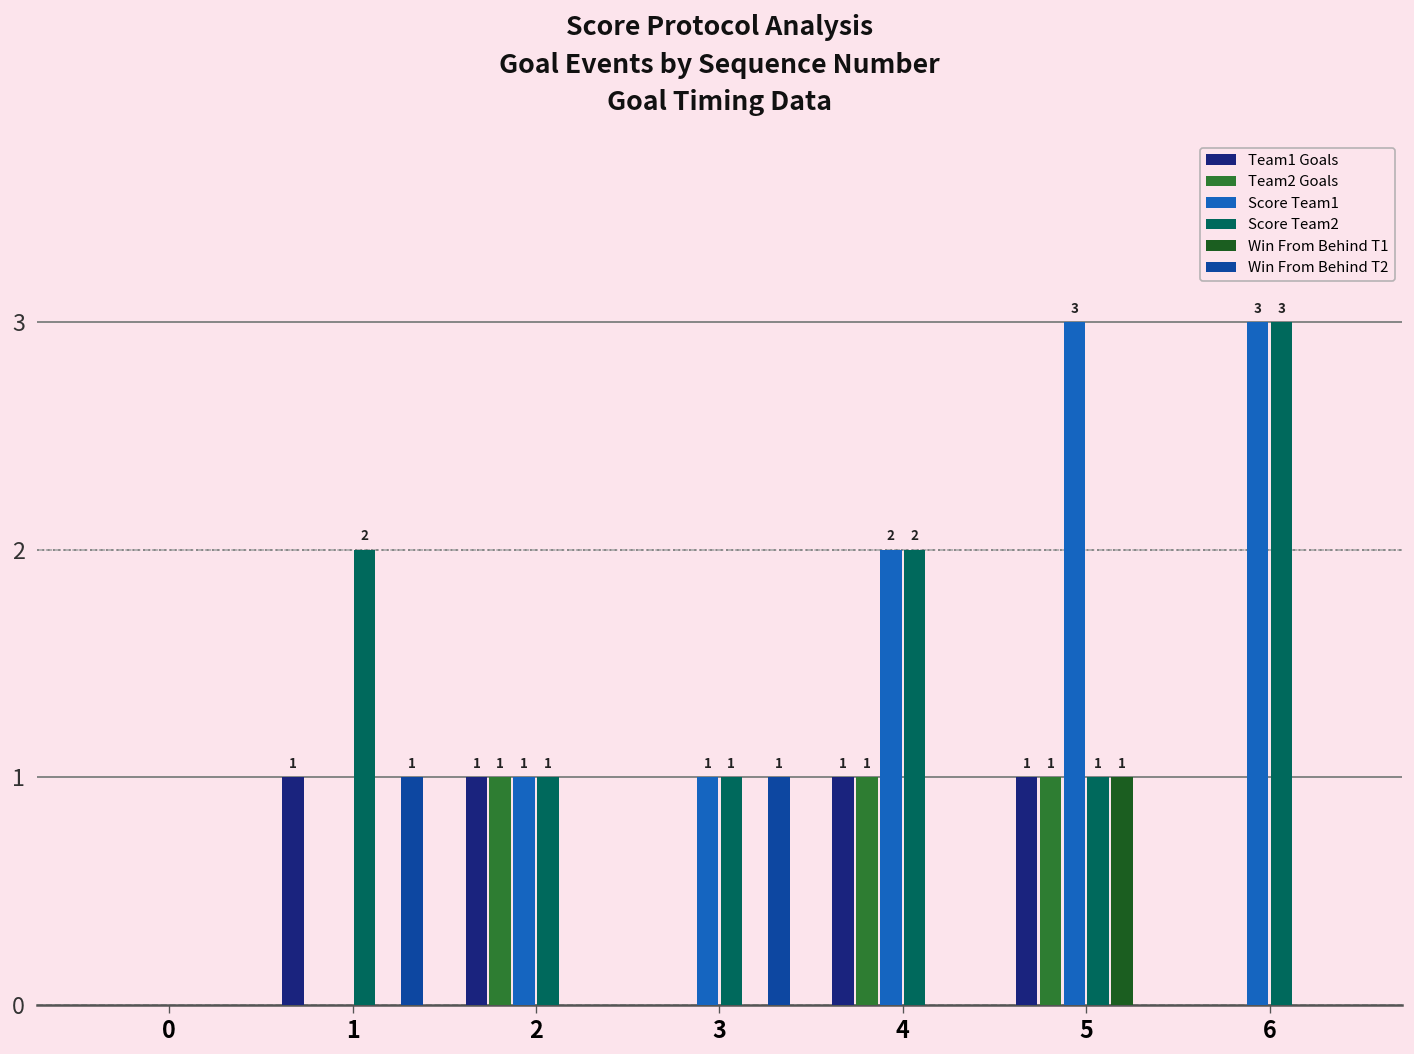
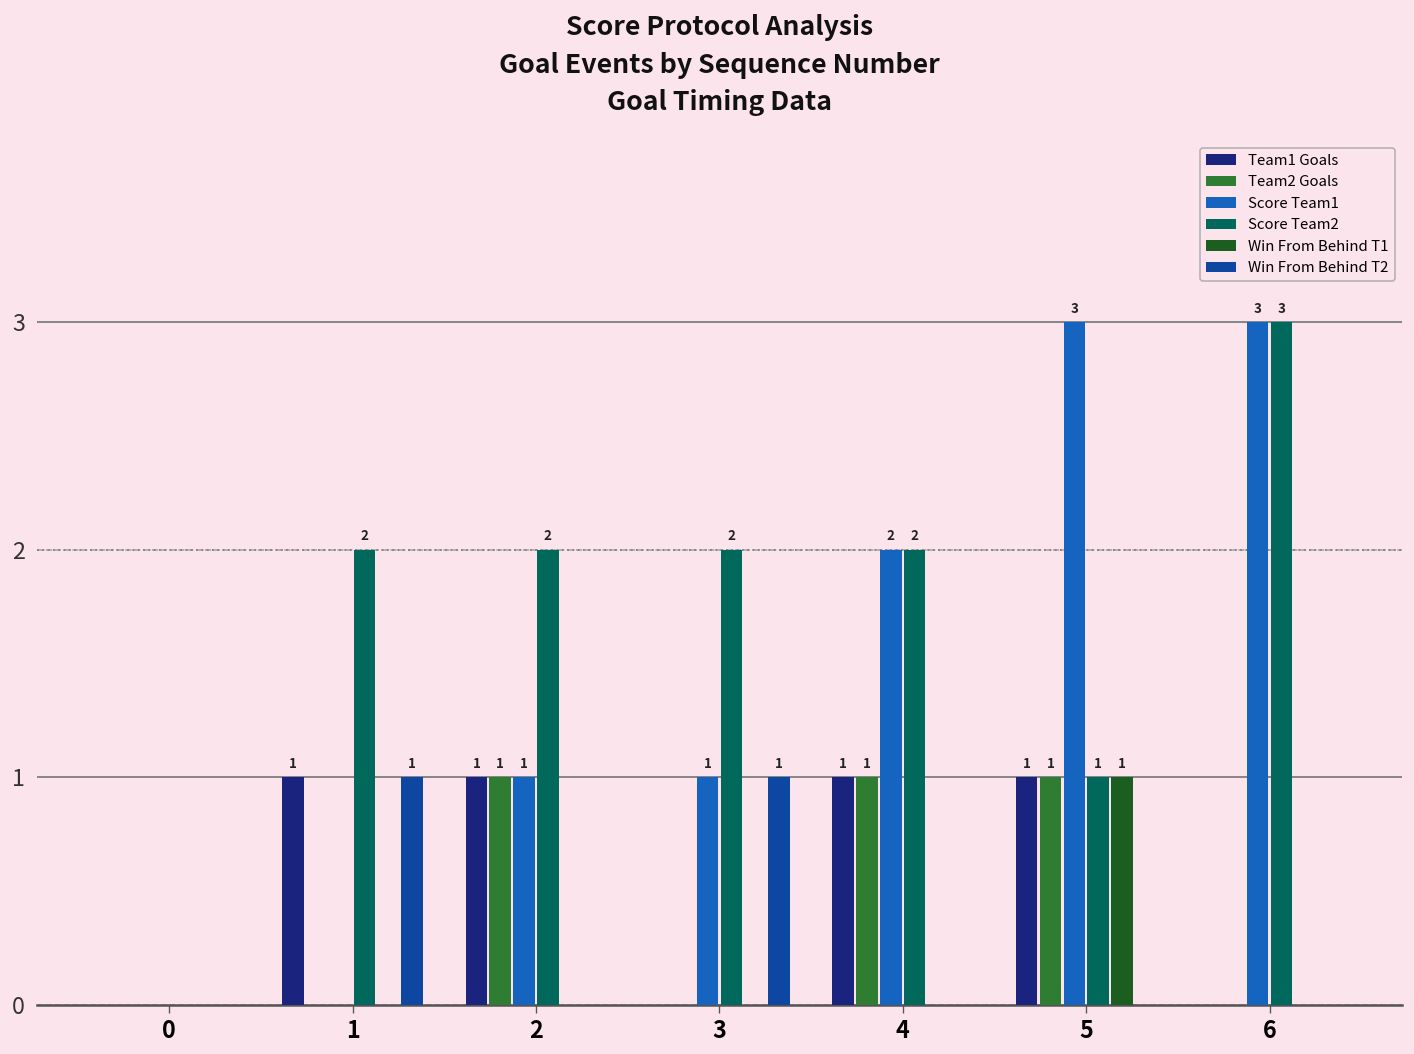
Score Team2, 2: 1 -> 2
Score Team2, 3: 1 -> 2
